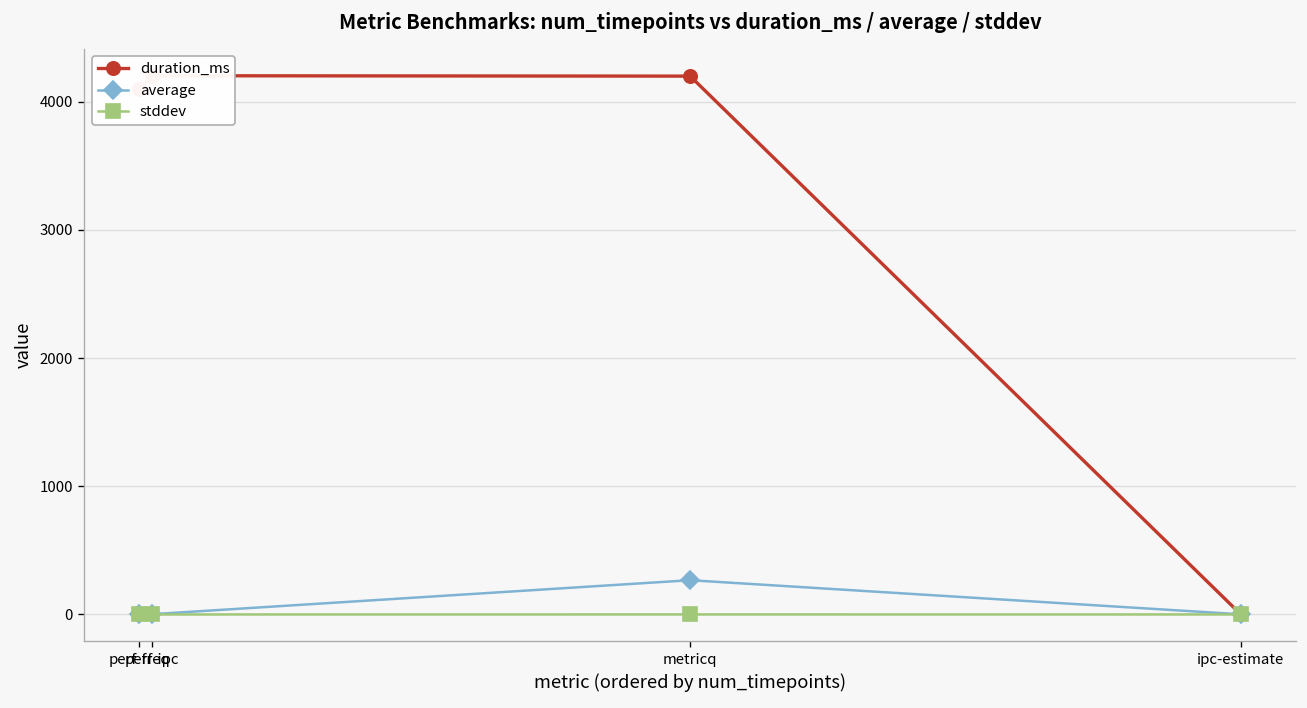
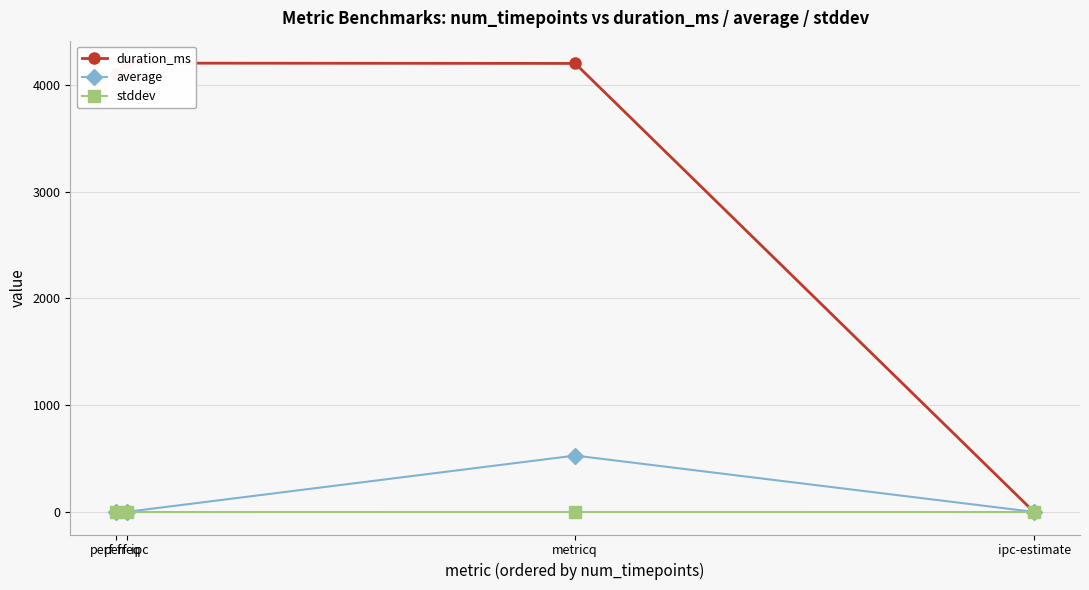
average, metricq: 270 -> 530
